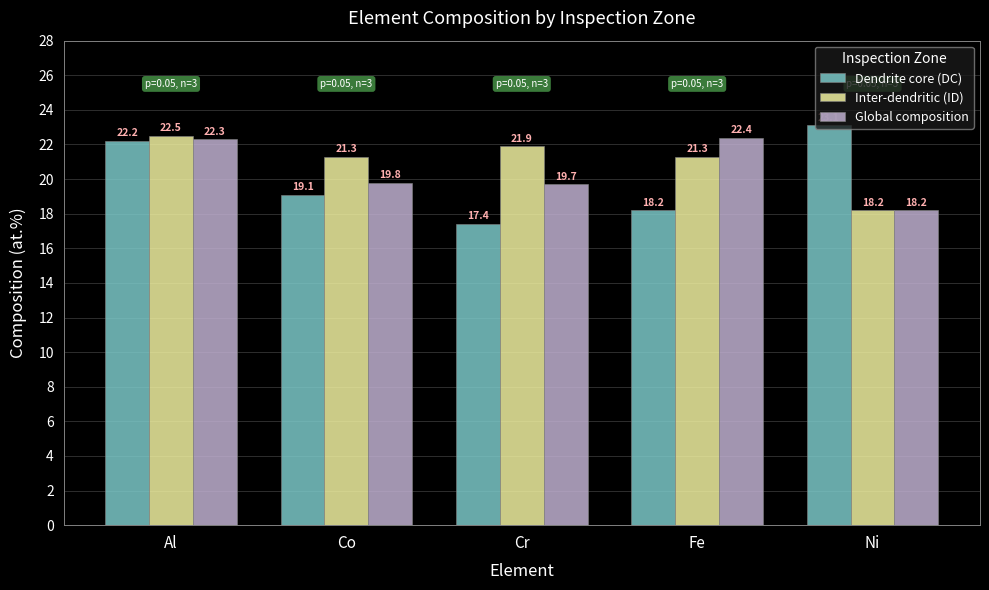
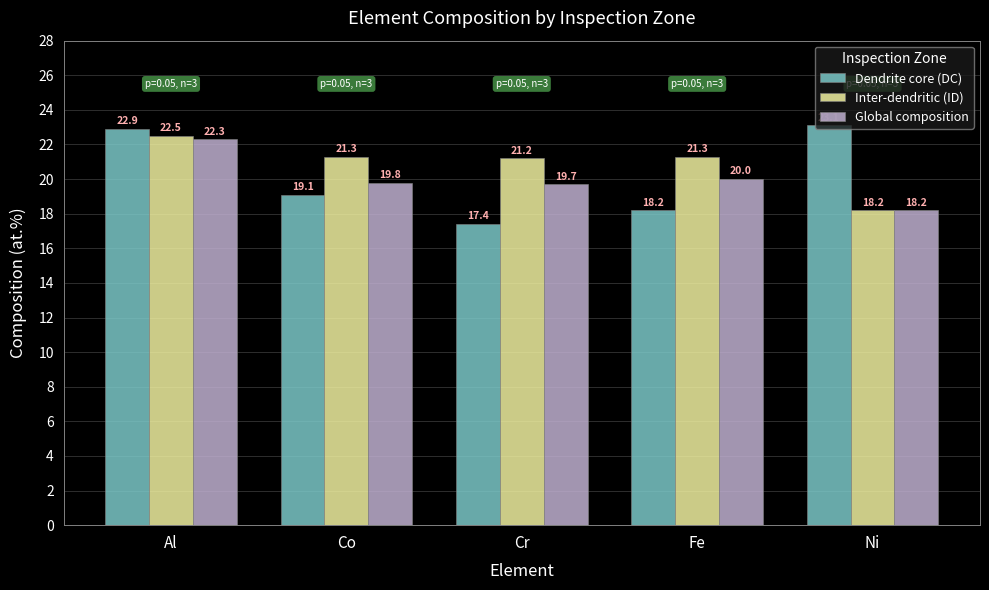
Dendrite core (DC), Al: 22.2 -> 22.9
Inter-dendritic (ID), Cr: 21.9 -> 21.2
Global composition, Fe: 22.4 -> 20.0
